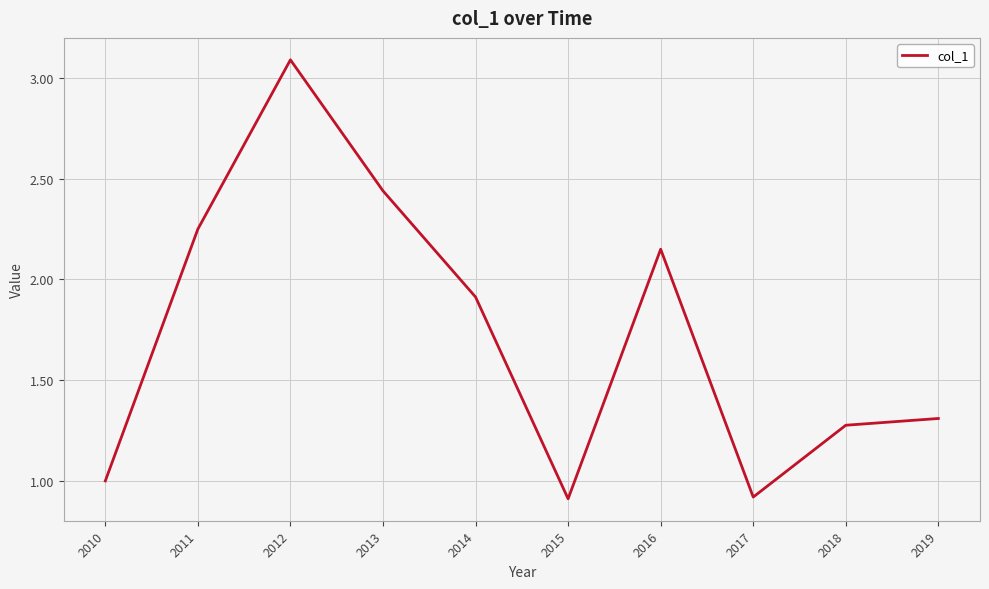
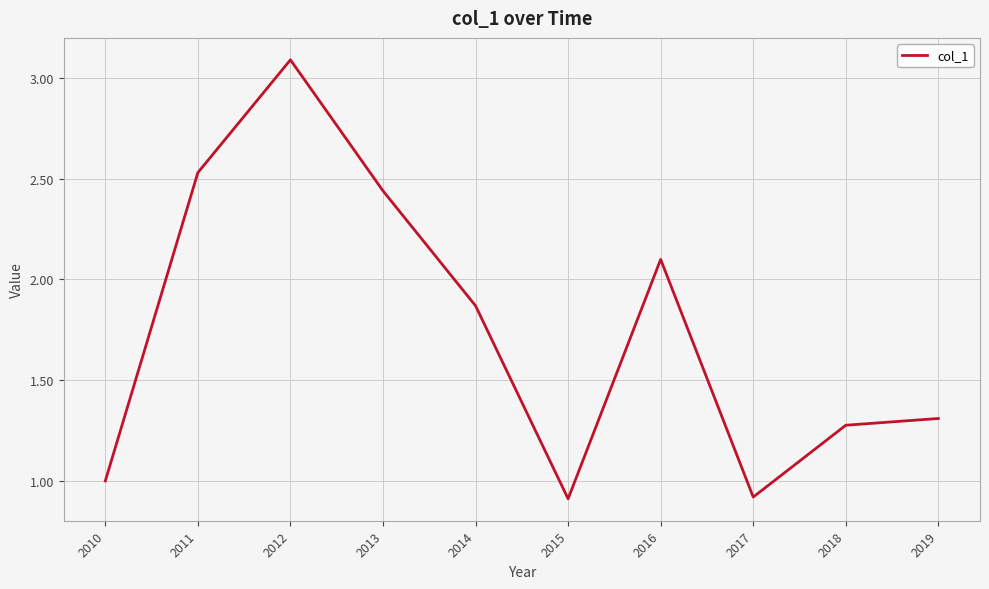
2011: 2.25 -> 2.53
2014: 1.91 -> 1.87
2016: 2.15 -> 2.10
